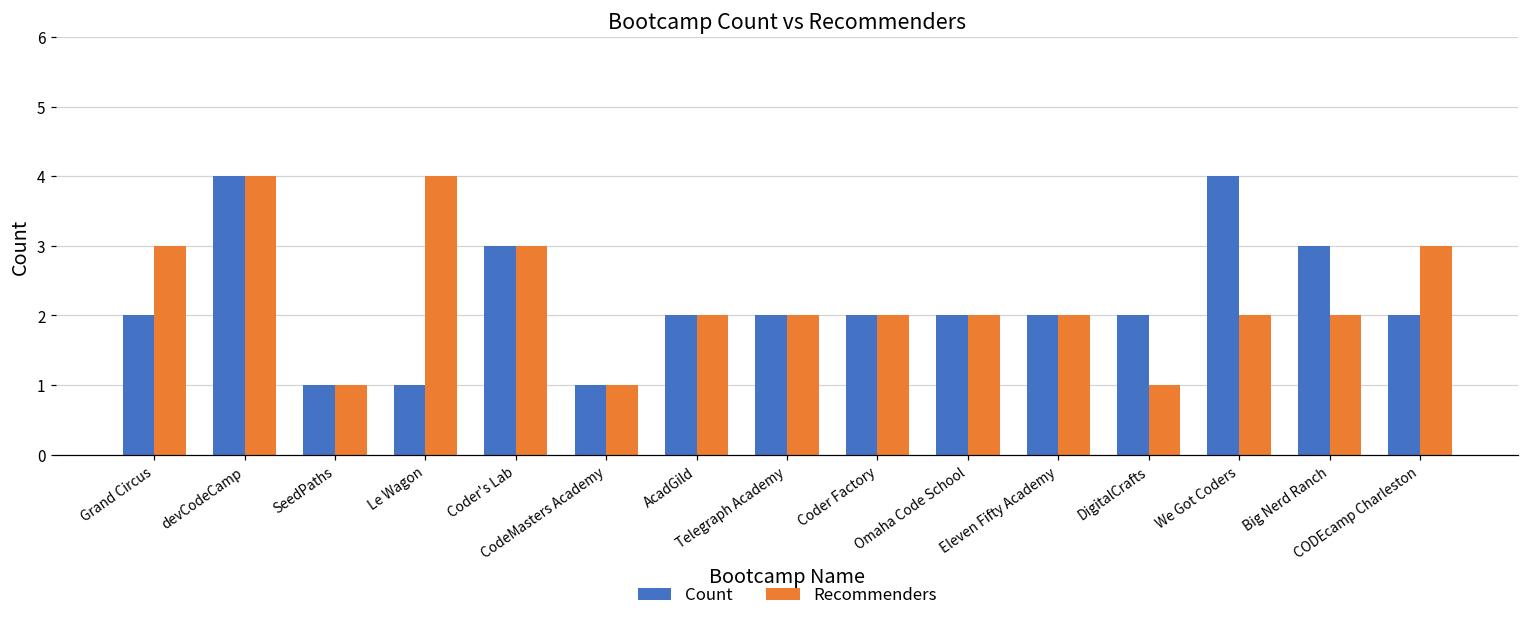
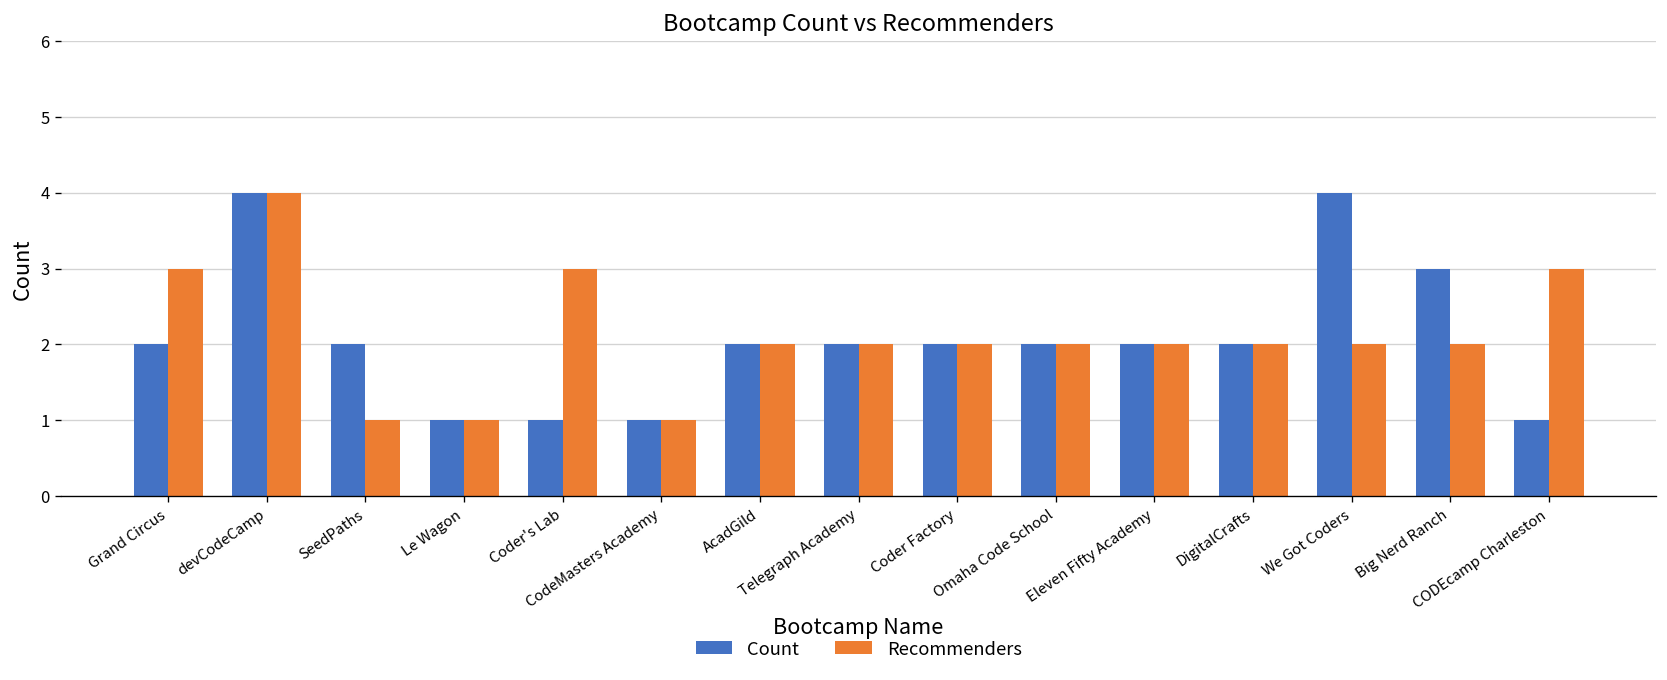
Count, SeedPaths: 1 -> 2
Recommenders, Le Wagon: 4 -> 1
Count, Coder's Lab: 3 -> 1
Recommenders, DigitalCrafts: 1 -> 2
Count, CODEcamp Charleston: 2 -> 1
